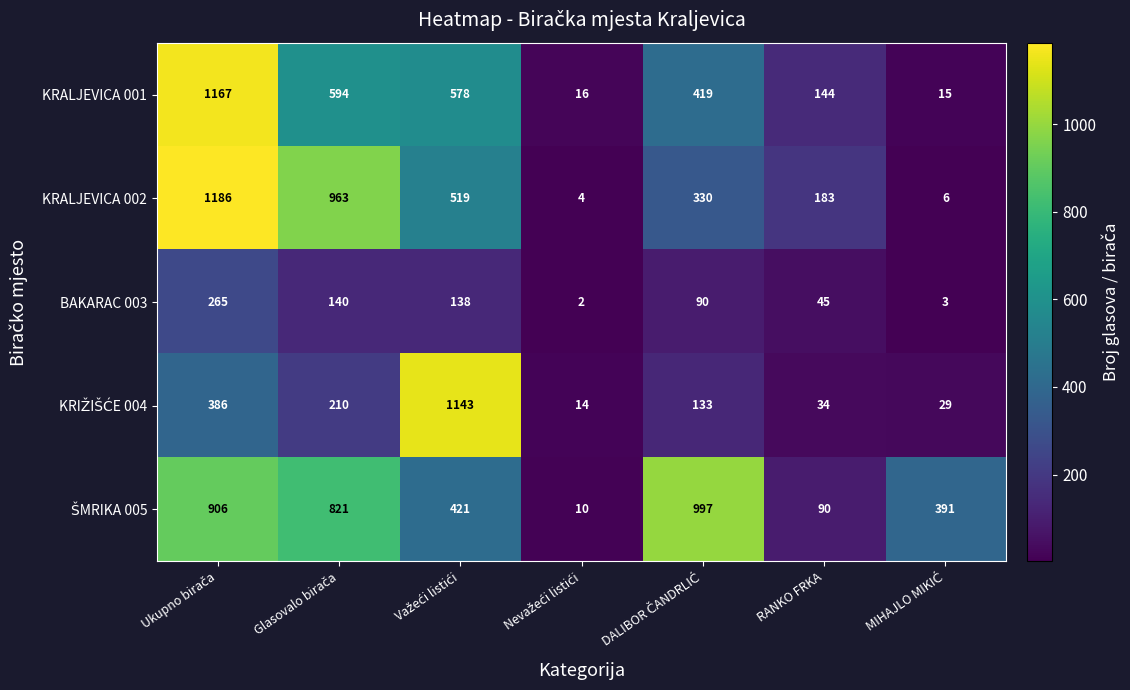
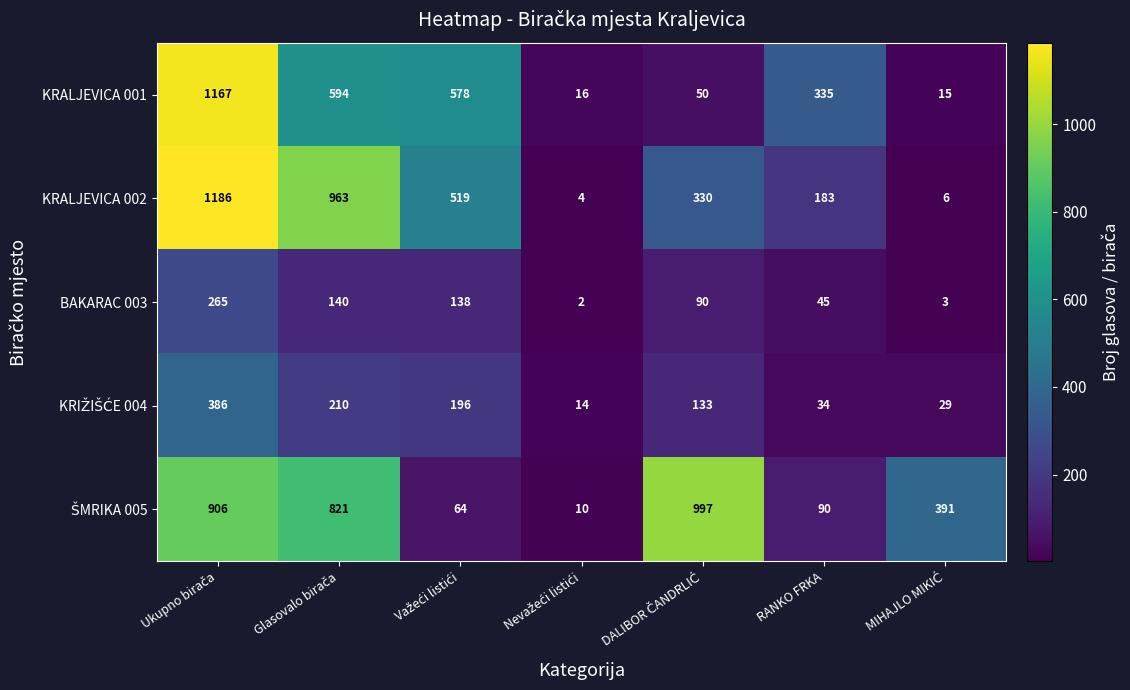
KRALJEVICA 001, DALIBOR ČANDRLIĆ: 419 -> 50
KRALJEVICA 001, RANKO FRKA: 144 -> 335
KRIŽIŠĆE 004, Važeći listići: 1143 -> 196
ŠMRIKA 005, Važeći listići: 421 -> 64
